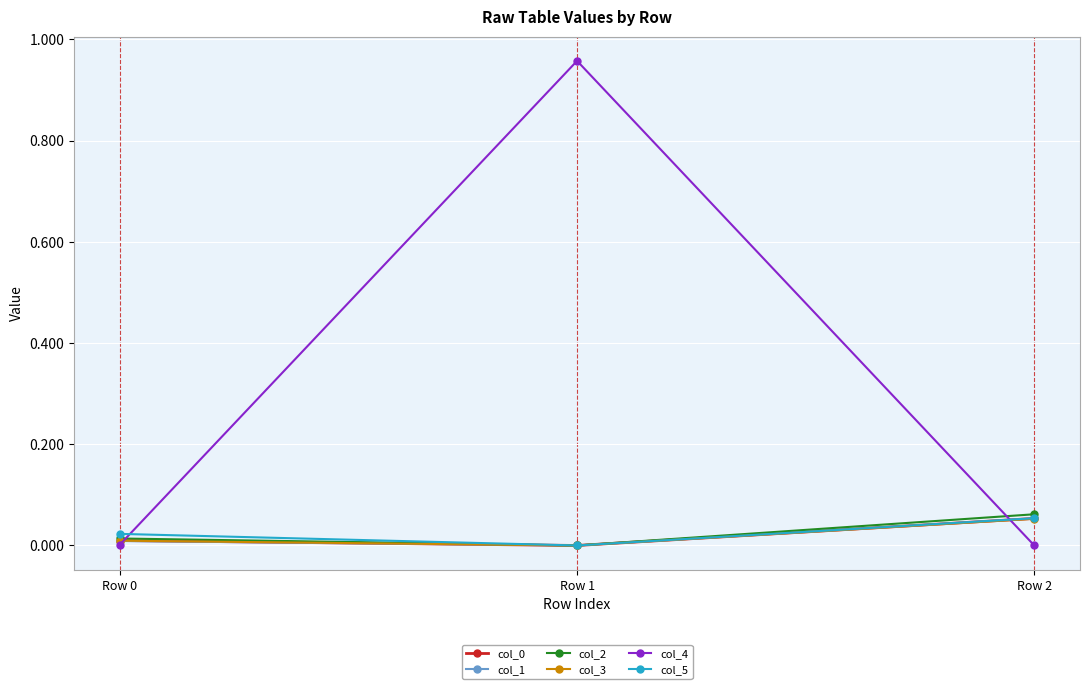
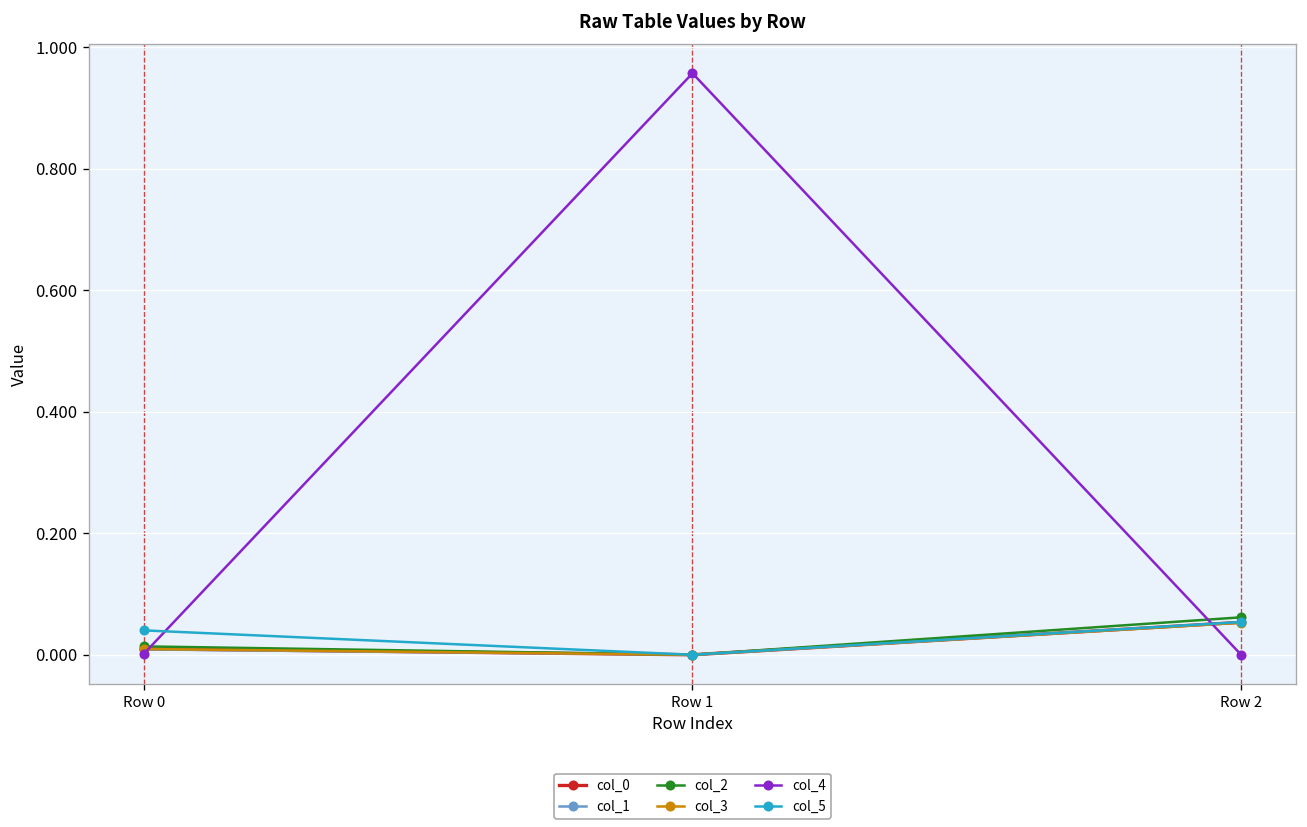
col_5, Row 0: 0.02 -> 0.04
